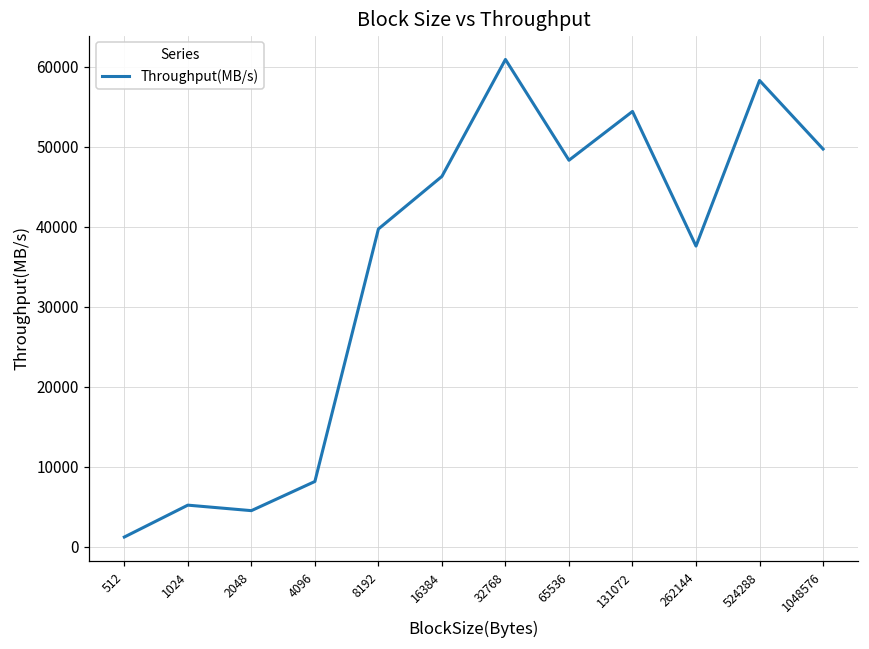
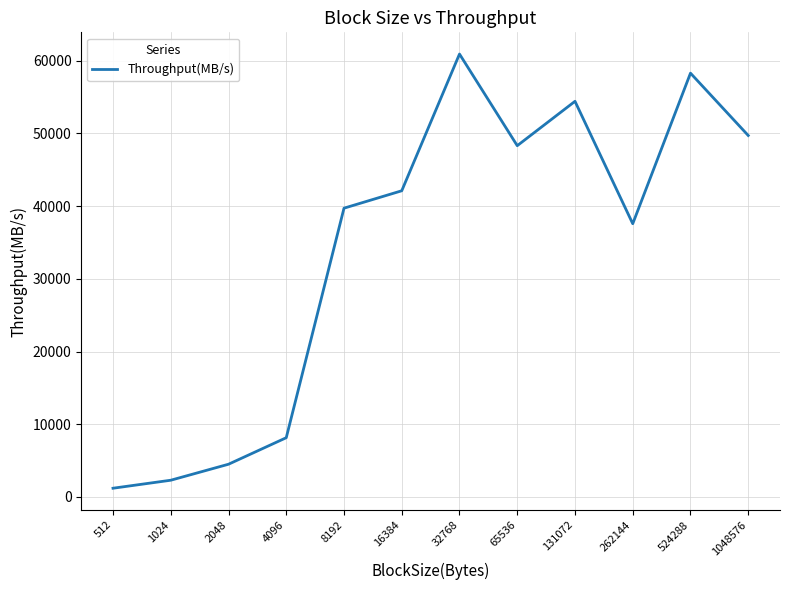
1024: 5000 -> 2000
16384: 46000 -> 42000
